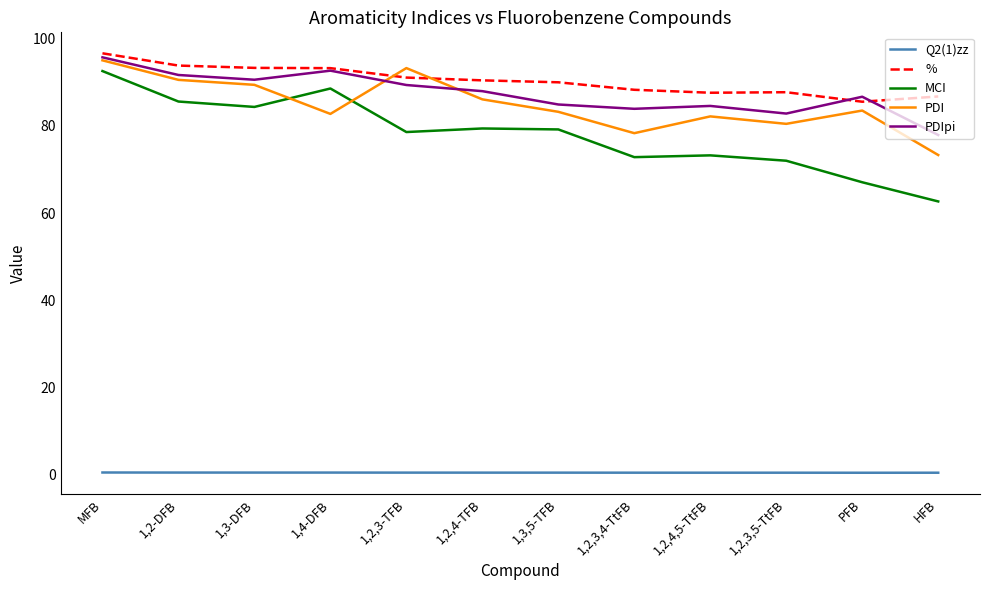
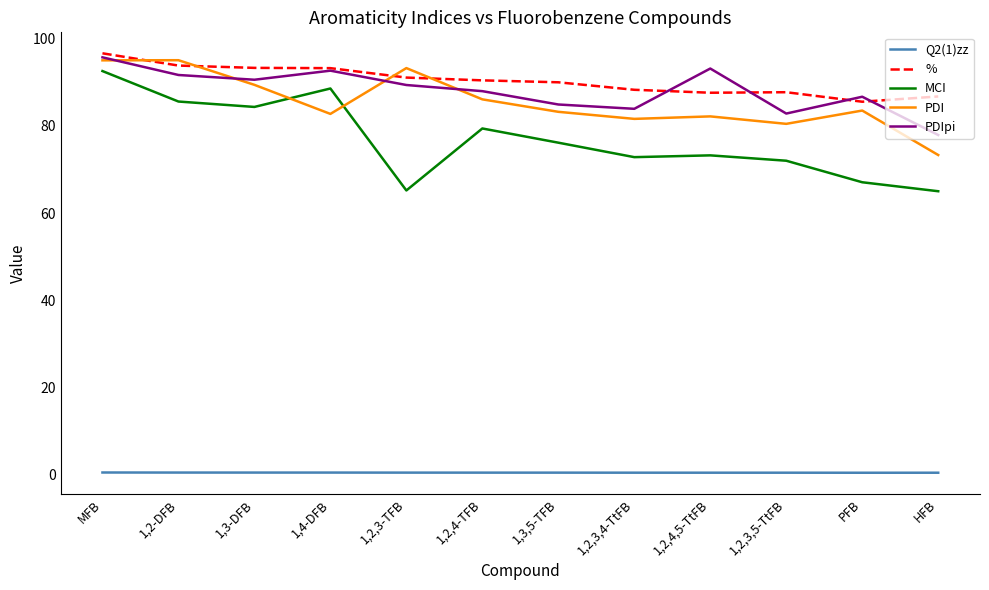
PDI, 1,2-DFB: 91 -> 95
MCI, 1,2,3-TFB: 79 -> 65
MCI, 1,3,5-TFB: 79 -> 76
PDI, 1,2,3,4-TtFB: 78 -> 82
PDIpi, 1,2,4,5-TtFB: 85 -> 93
MCI, HFB: 63 -> 65
